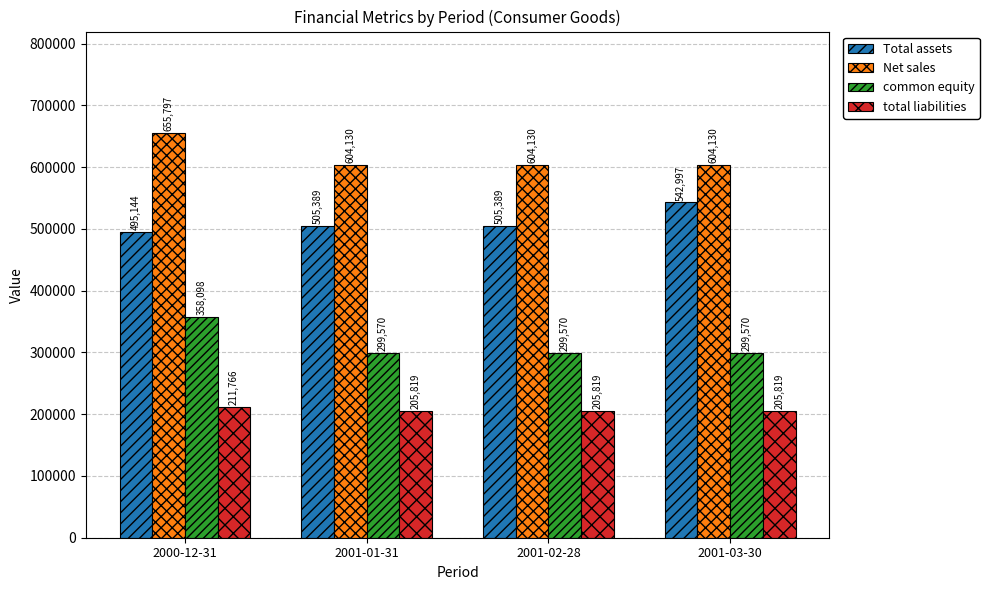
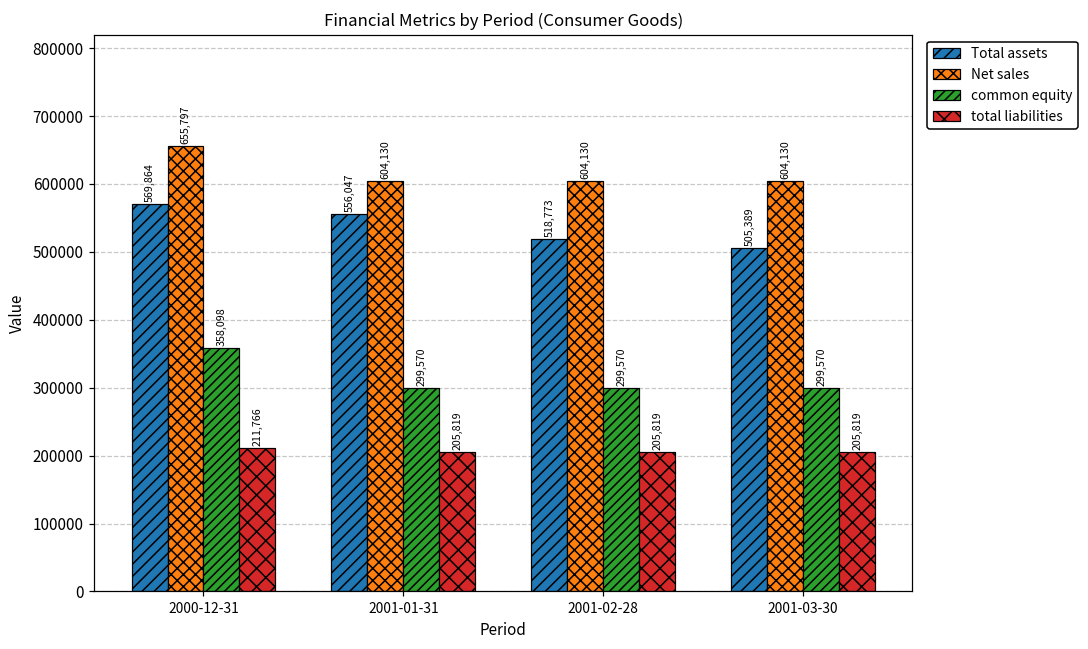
Total assets, 2000-12-31: 495,144 -> 569,864
Total assets, 2001-01-31: 505,389 -> 556,047
Total assets, 2001-02-28: 505,389 -> 518,773
Total assets, 2001-03-30: 542,997 -> 505,389
